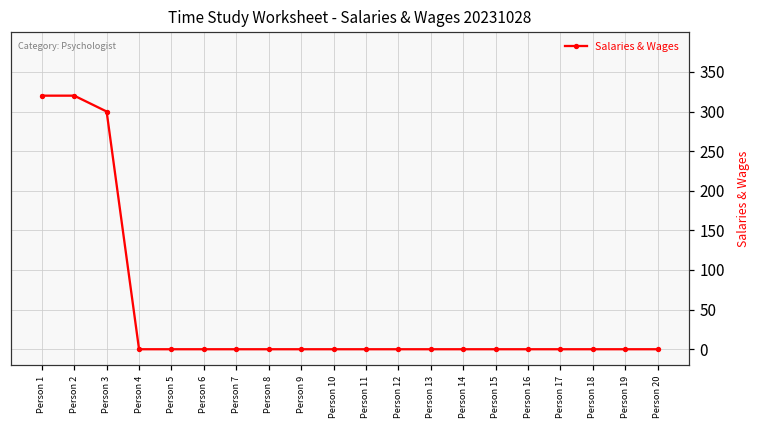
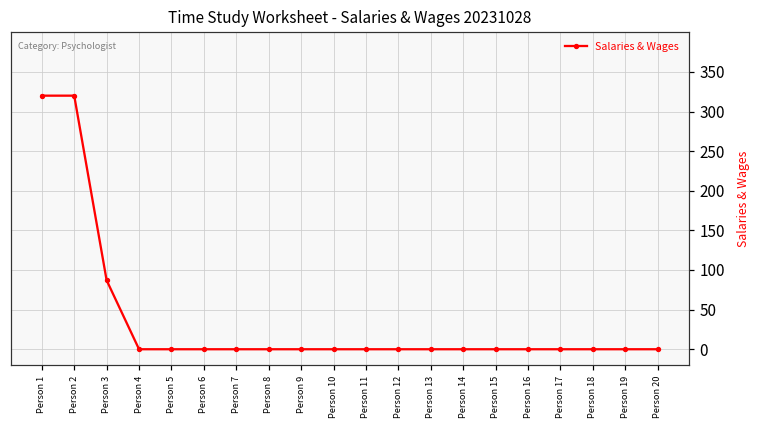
Person 3: 300 -> 90
